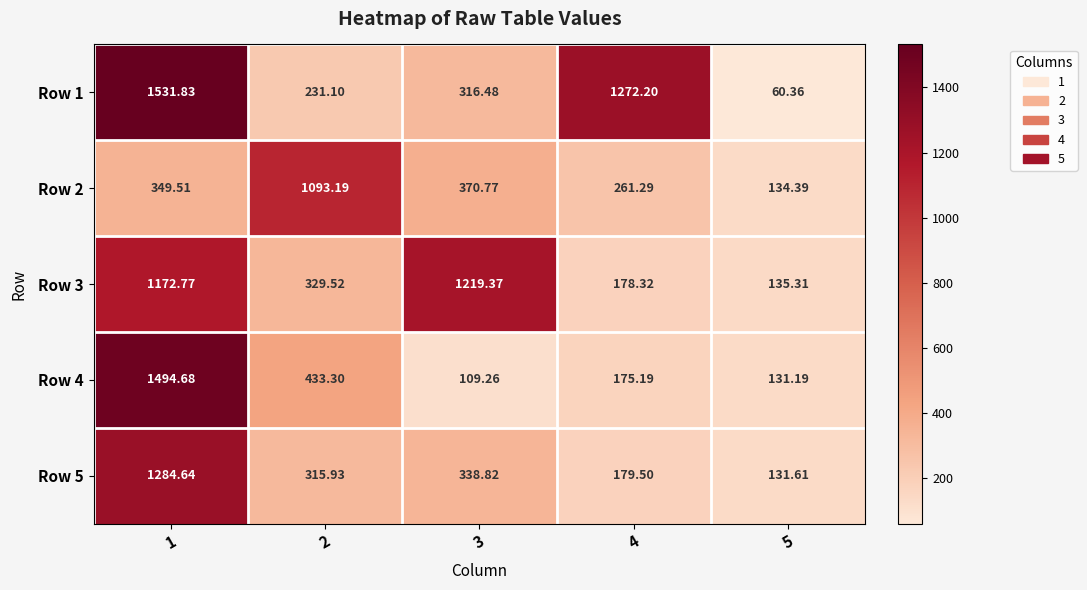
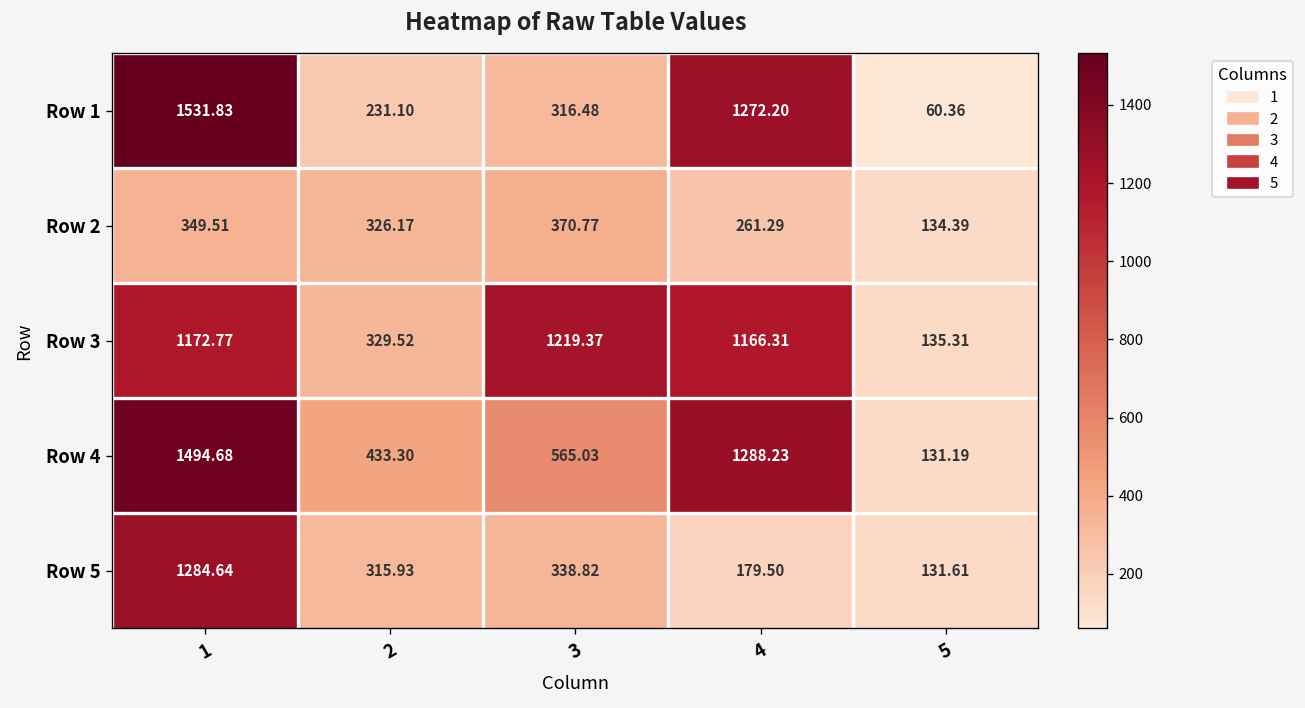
Row 2, 2: 1093.19 -> 326.17
Row 3, 4: 178.32 -> 1166.31
Row 4, 3: 109.26 -> 565.03
Row 4, 4: 175.19 -> 1288.23
